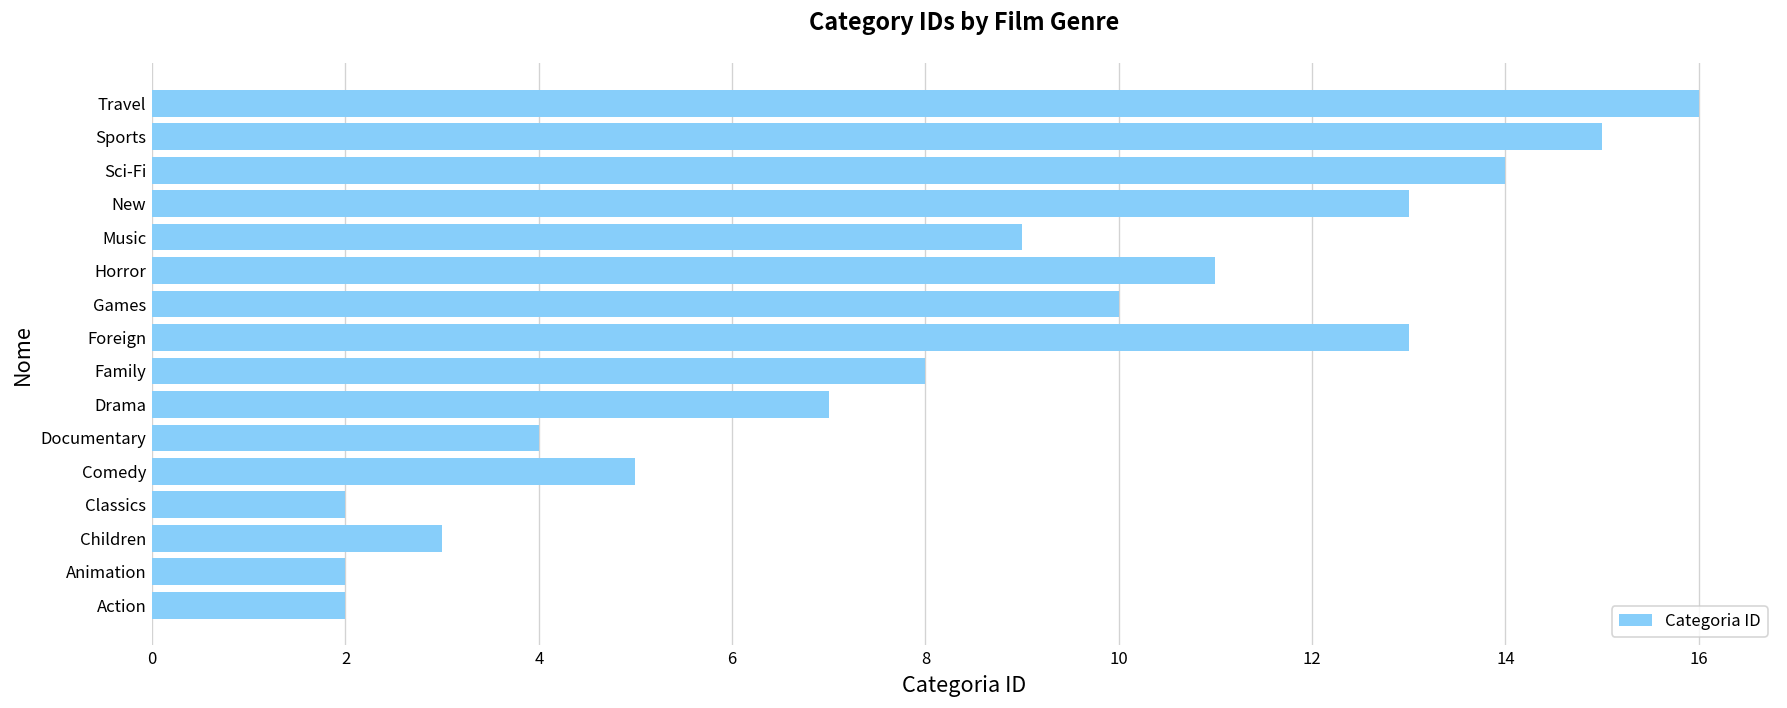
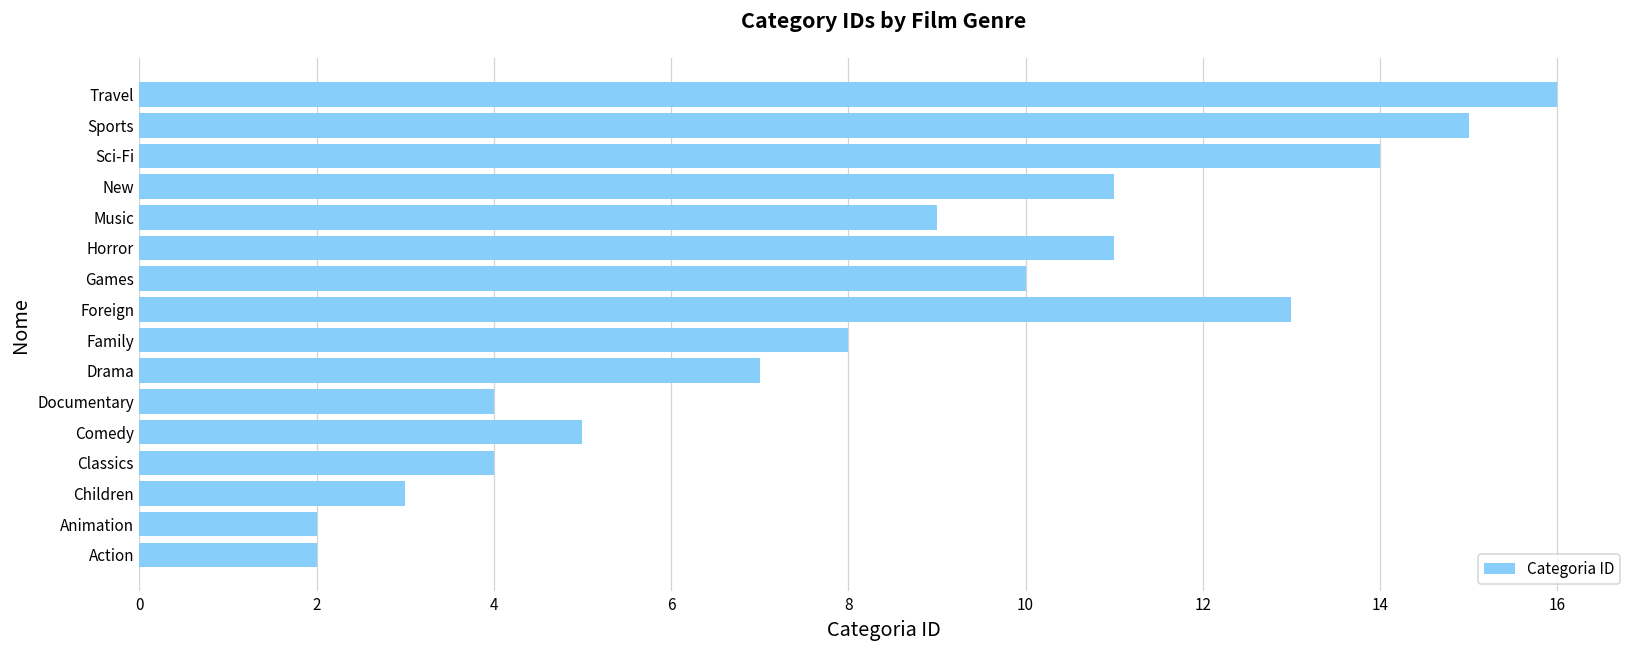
New: 13 -> 11
Classics: 2 -> 4
